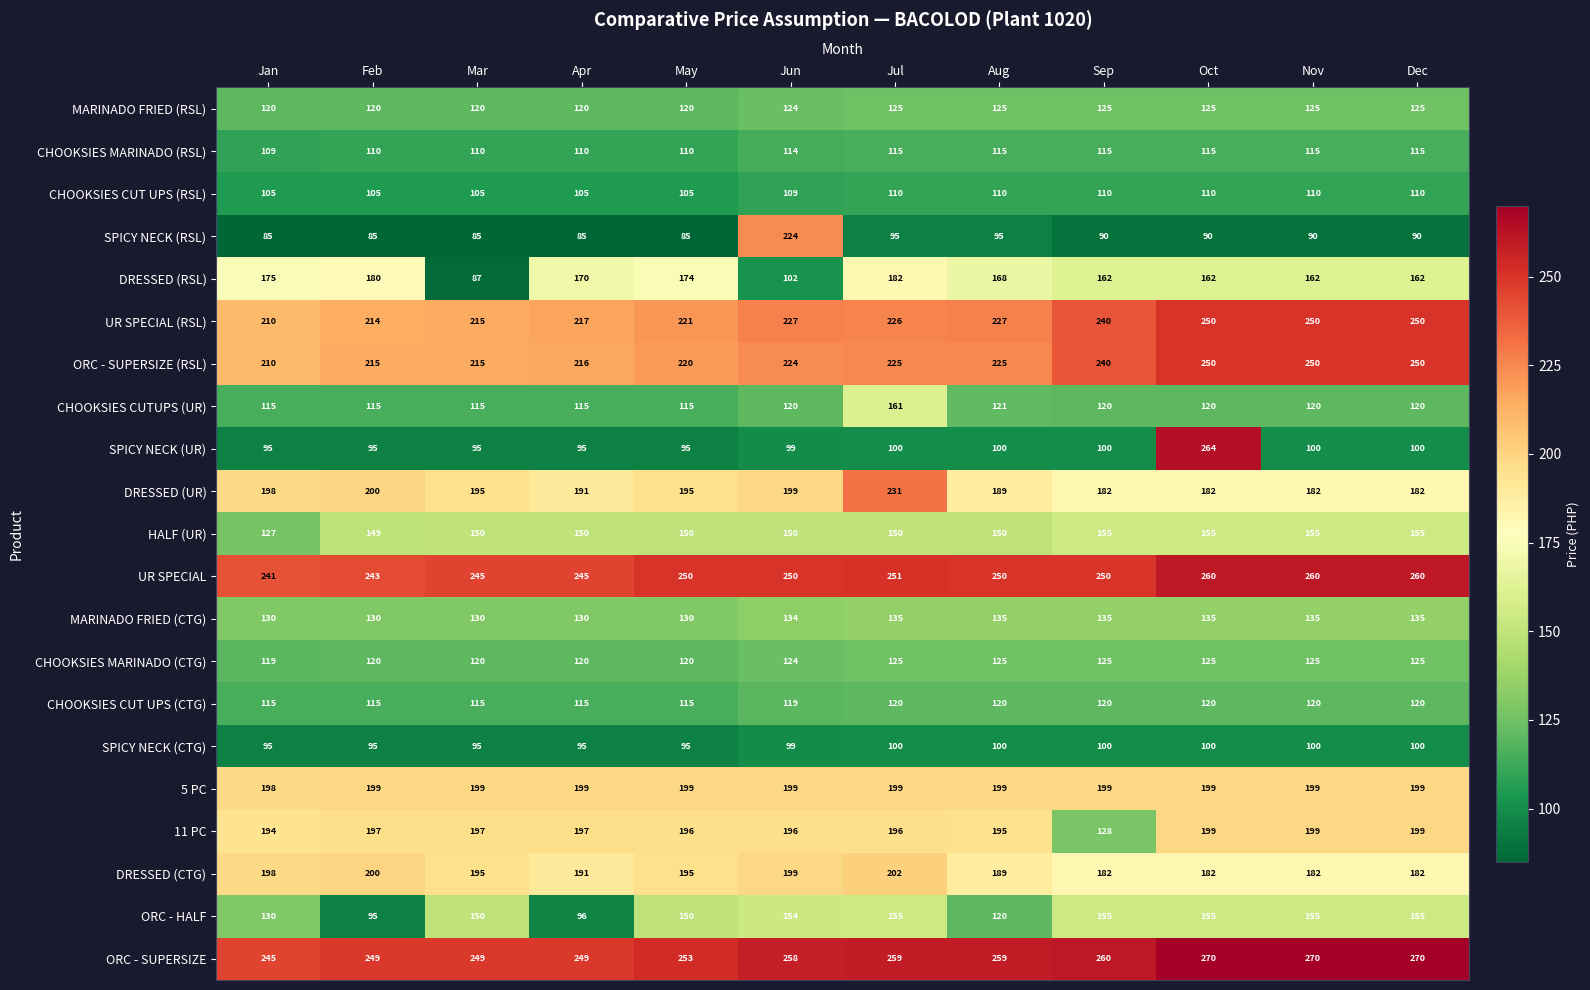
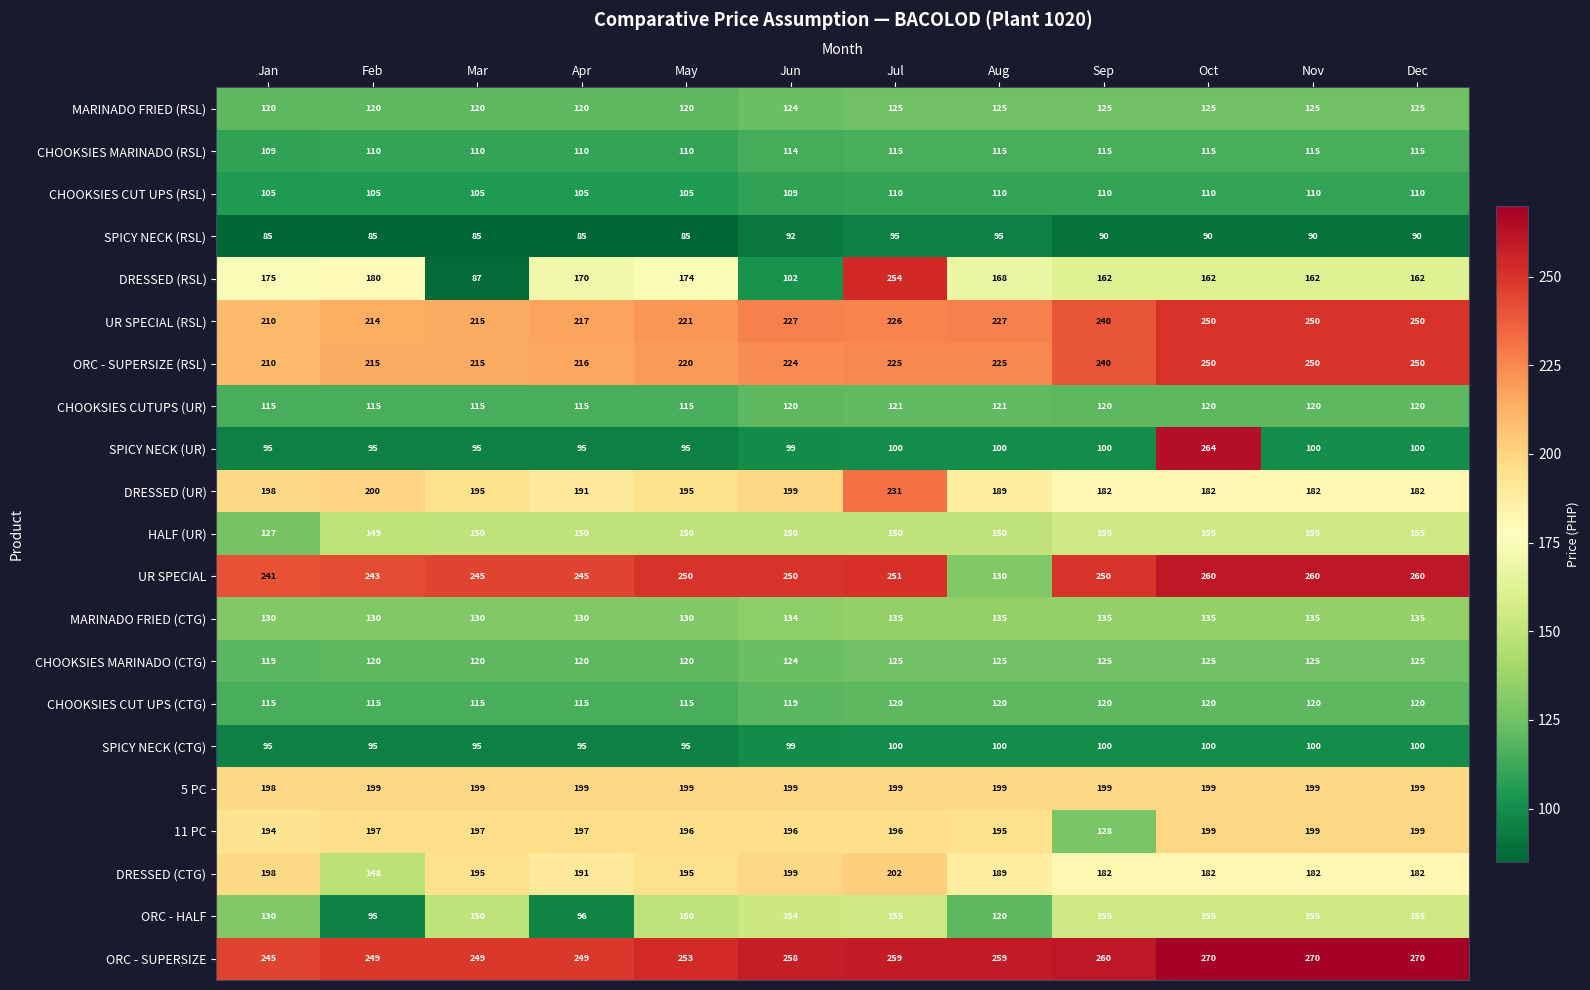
SPICY NECK (RSL), Jun: 224 -> 92
DRESSED (RSL), Jul: 182 -> 254
CHOOKSIES CUTUPS (UR), Jul: 161 -> 121
UR SPECIAL, Aug: 250 -> 130
DRESSED (CTG), Feb: 200 -> 148
